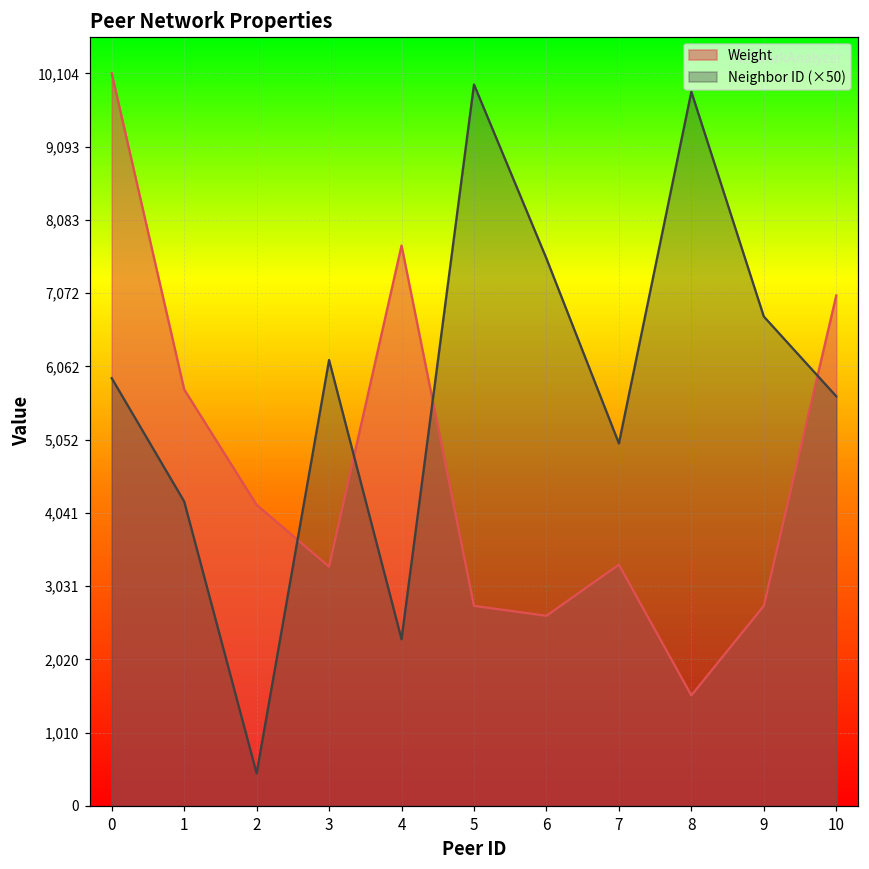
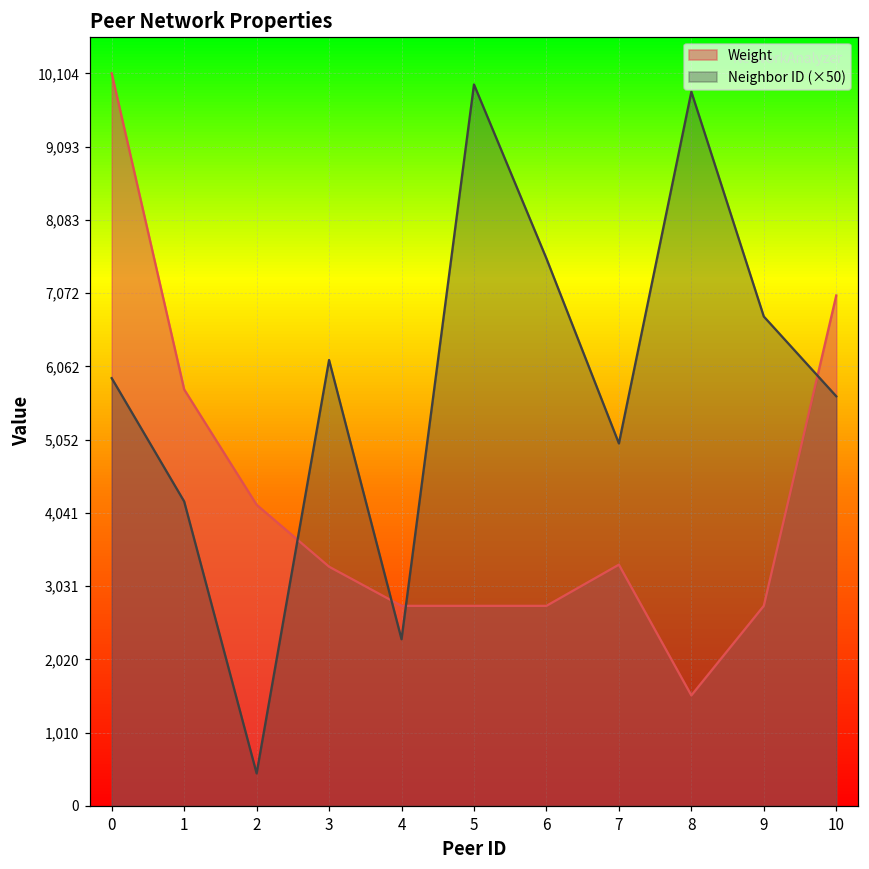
Weight, 4: 7,700 -> 2,800
Weight, 6: 2,600 -> 2,800
